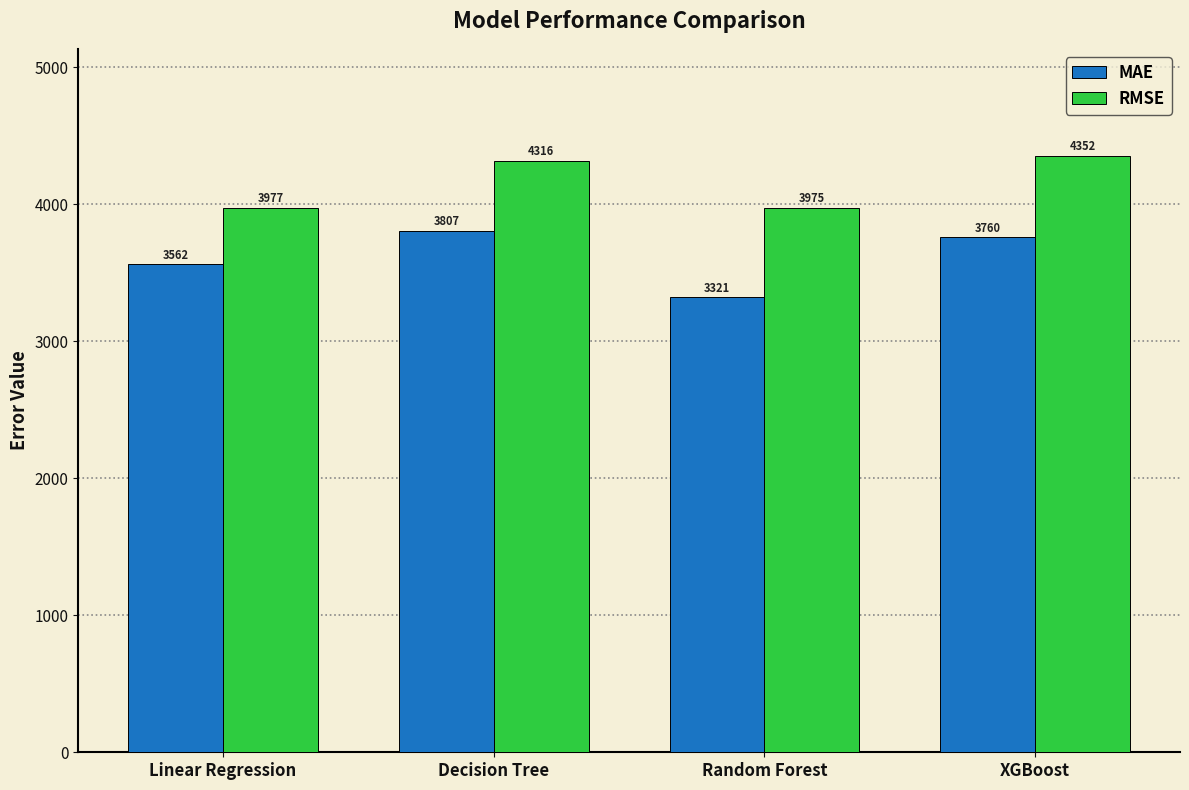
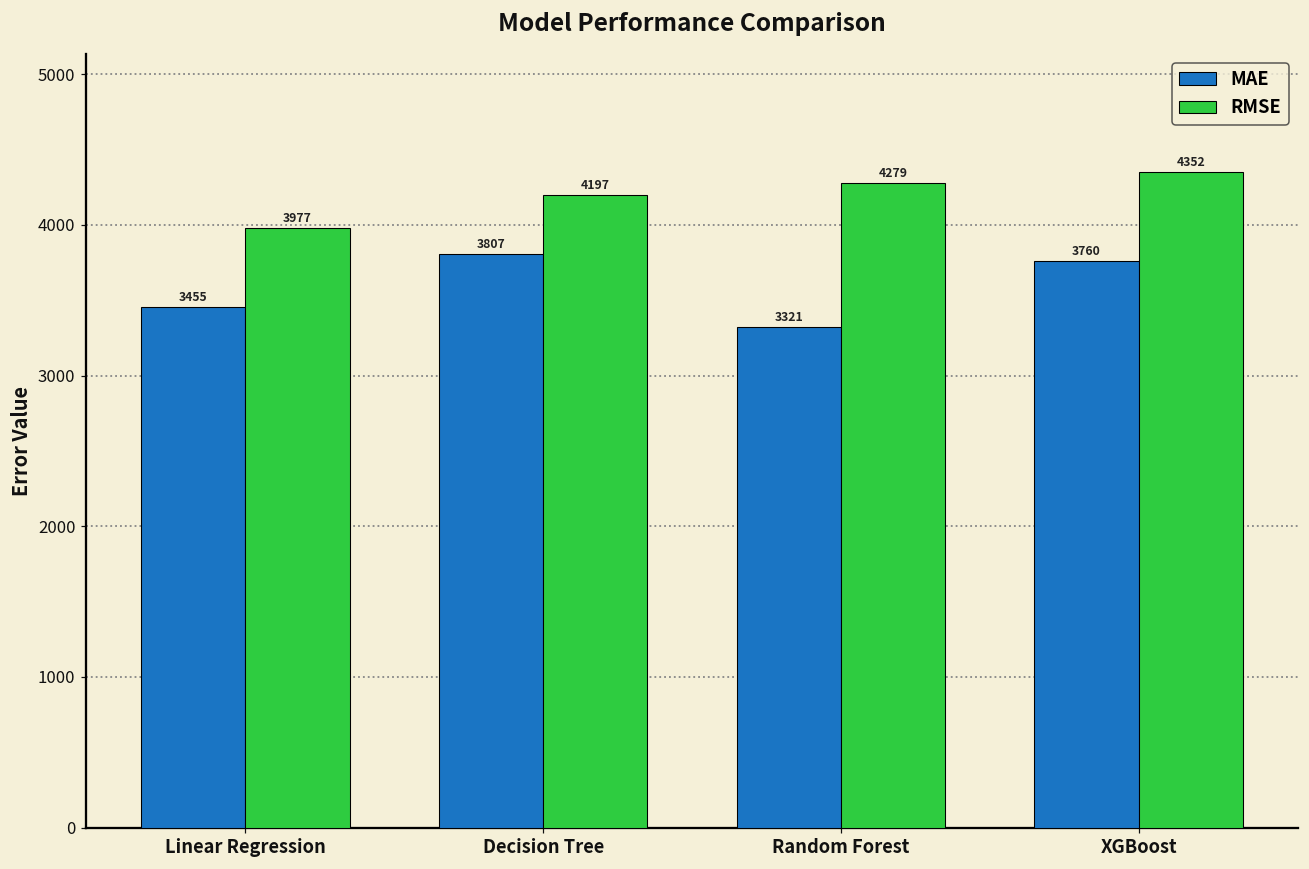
MAE, Linear Regression: 3562 -> 3455
RMSE, Decision Tree: 4316 -> 4197
RMSE, Random Forest: 3975 -> 4279
